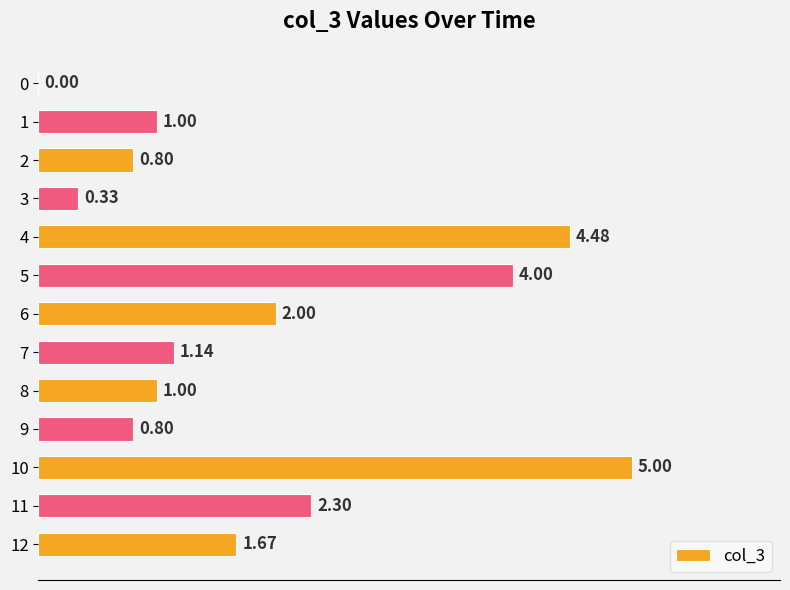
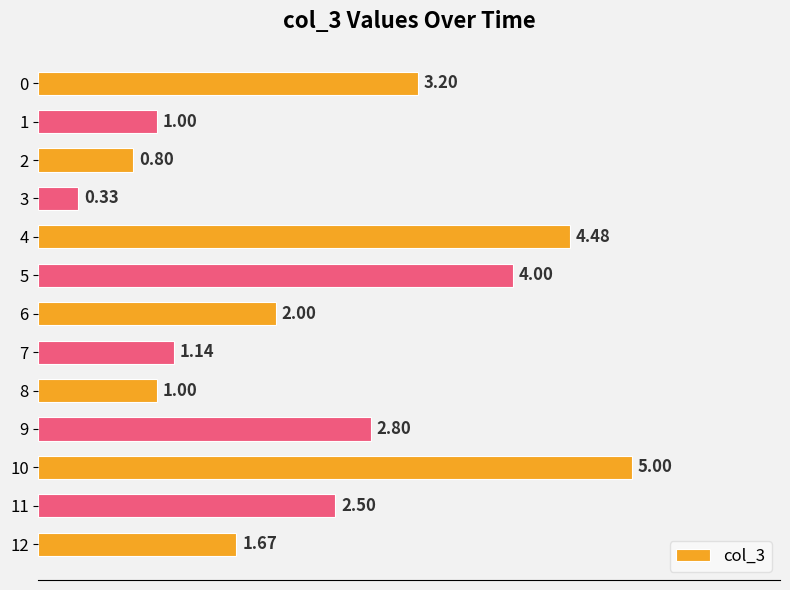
0: 0.00 -> 3.20
9: 0.80 -> 2.80
11: 2.30 -> 2.50
